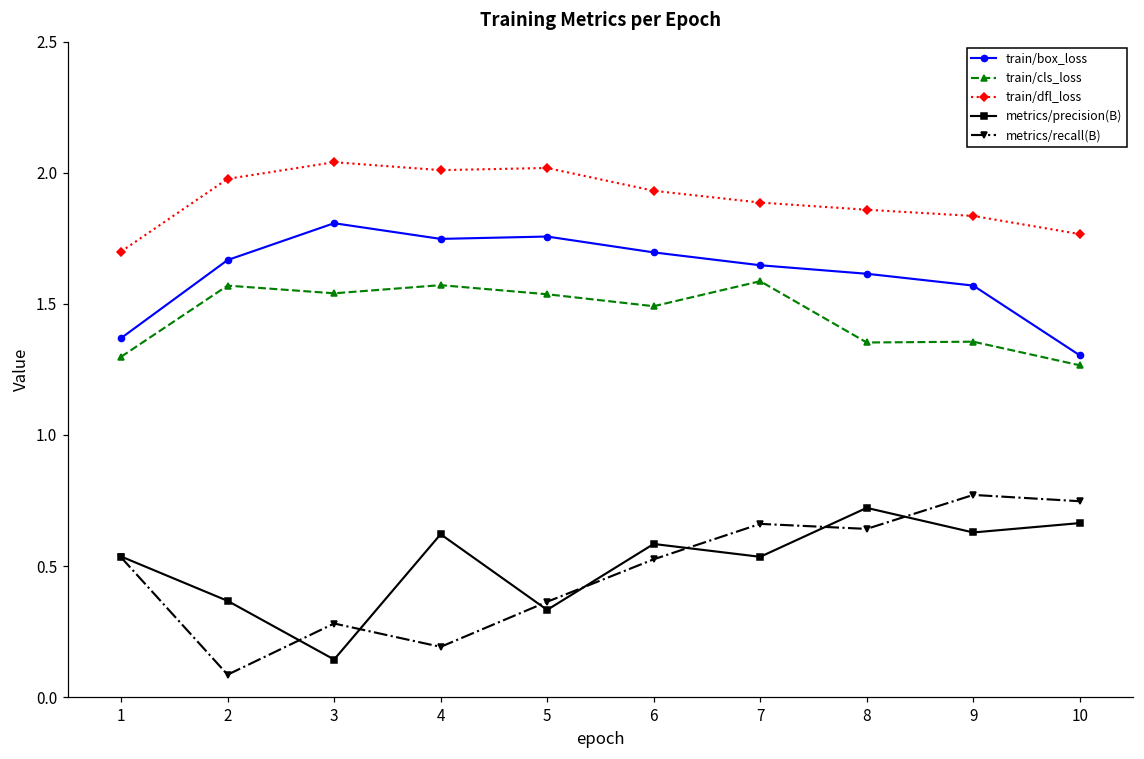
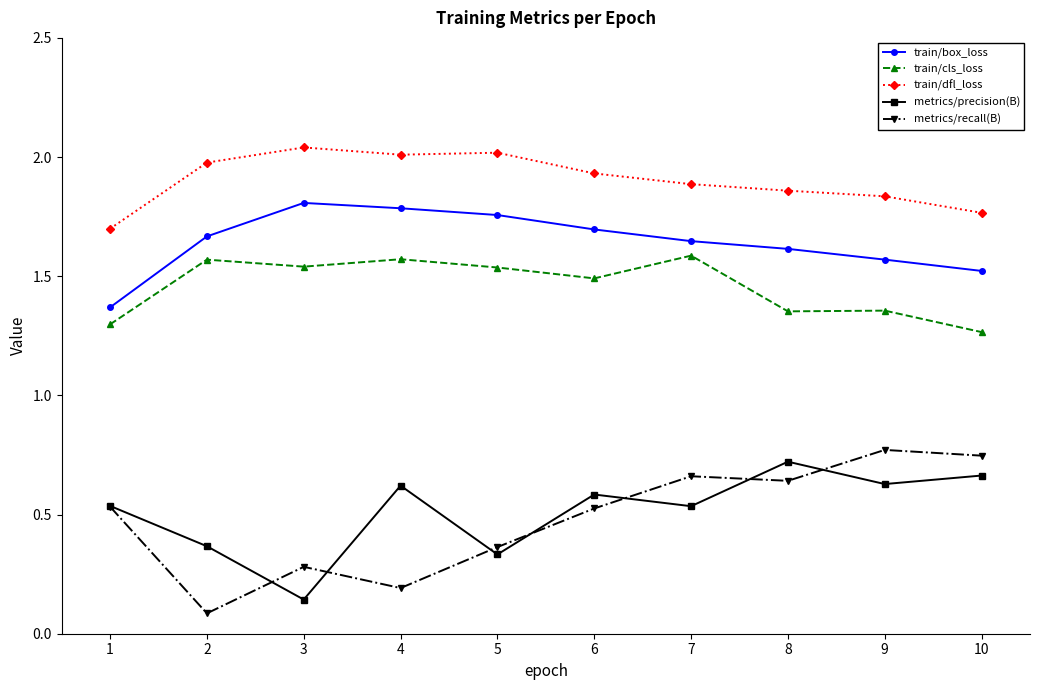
train/box_loss, 4: 1.75 -> 1.79
train/box_loss, 10: 1.30 -> 1.52
